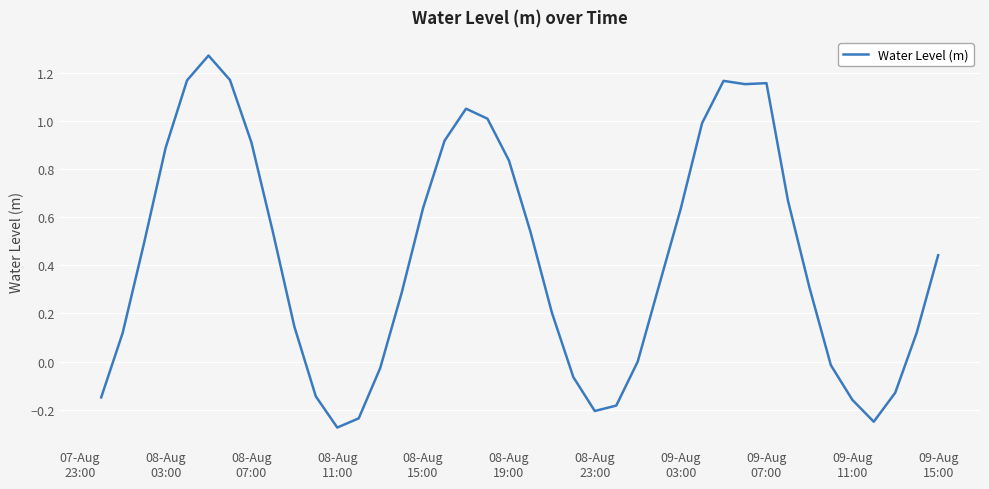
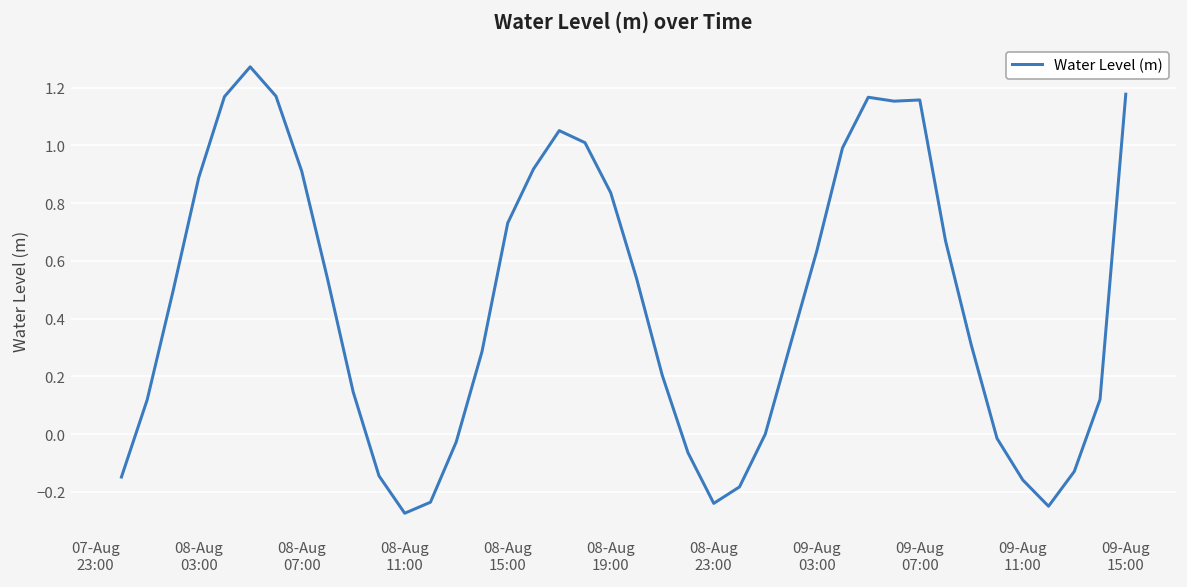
08-Aug 15:00: 0.64 -> 0.73
08-Aug 23:00: -0.21 -> -0.24
09-Aug 15:00: 0.44 -> 1.18
